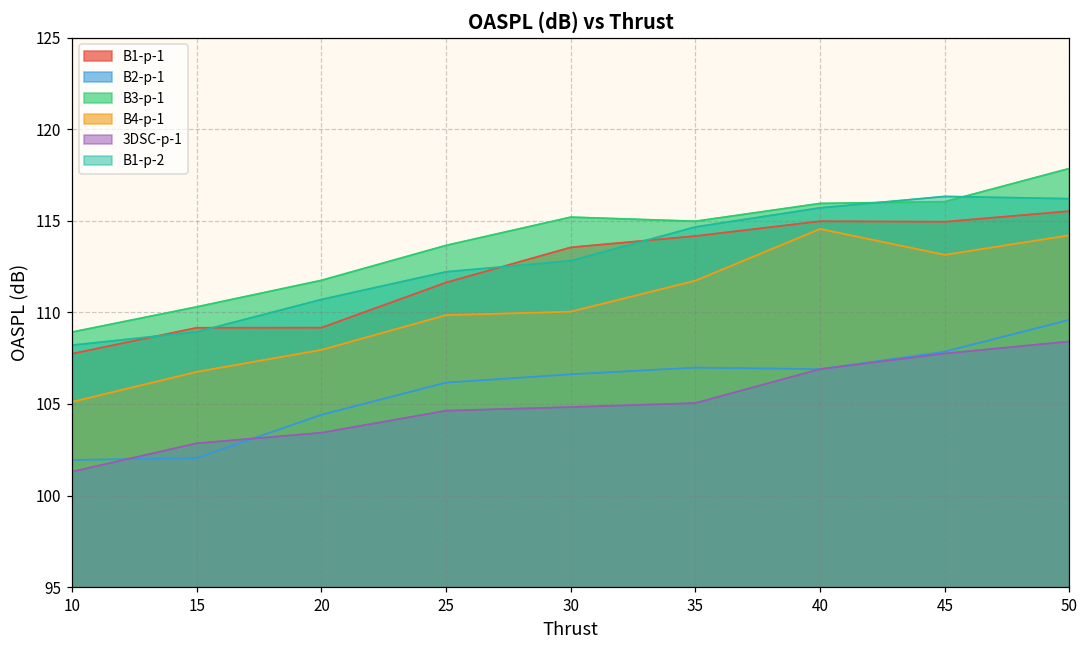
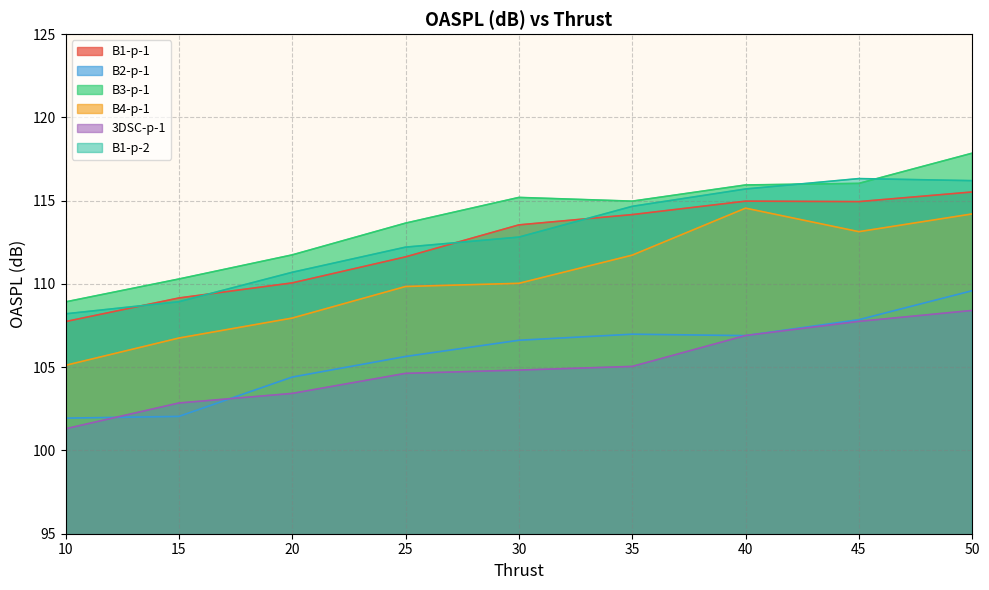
B1-p-1, 20: 109.2 -> 110.1
B2-p-1, 25: 106.2 -> 105.6
